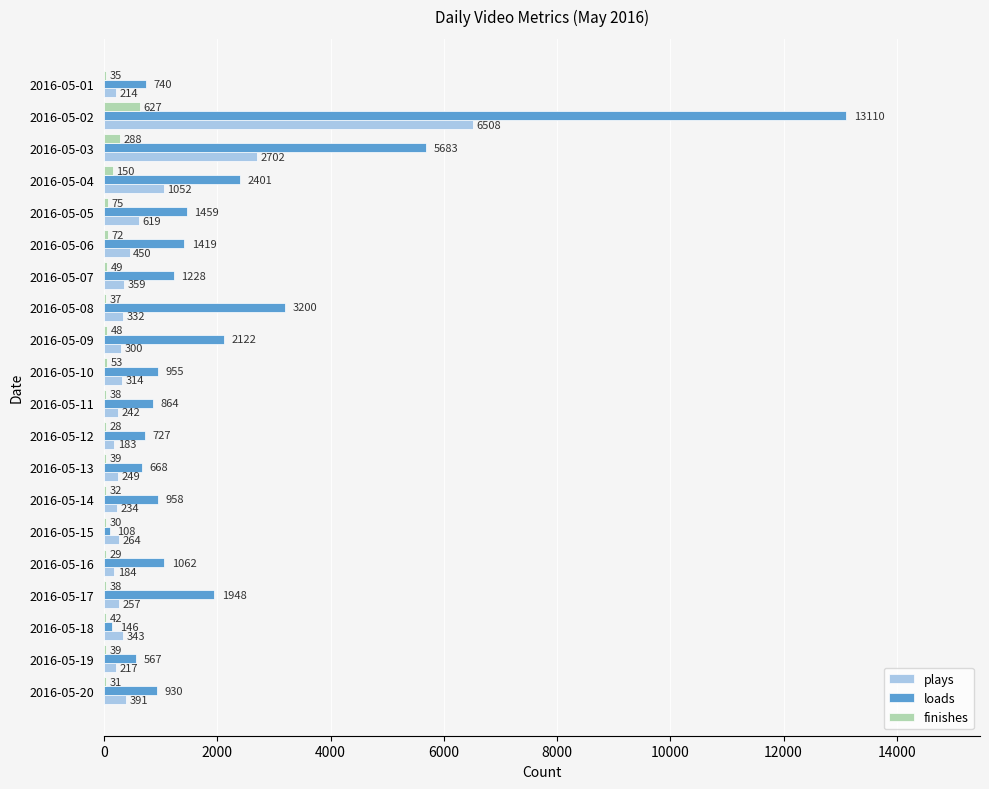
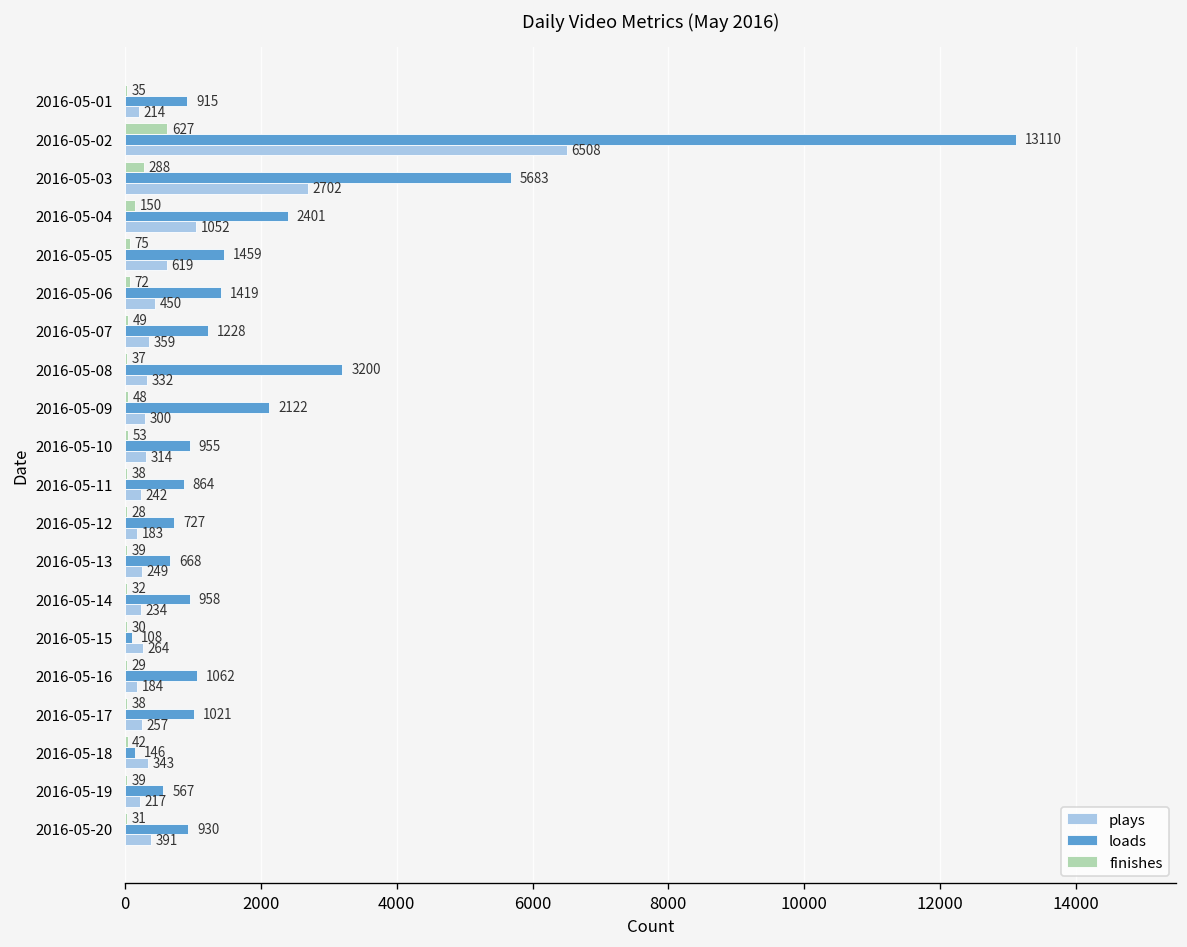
loads, 2016-05-01: 740 -> 915
loads, 2016-05-17: 1948 -> 1021
